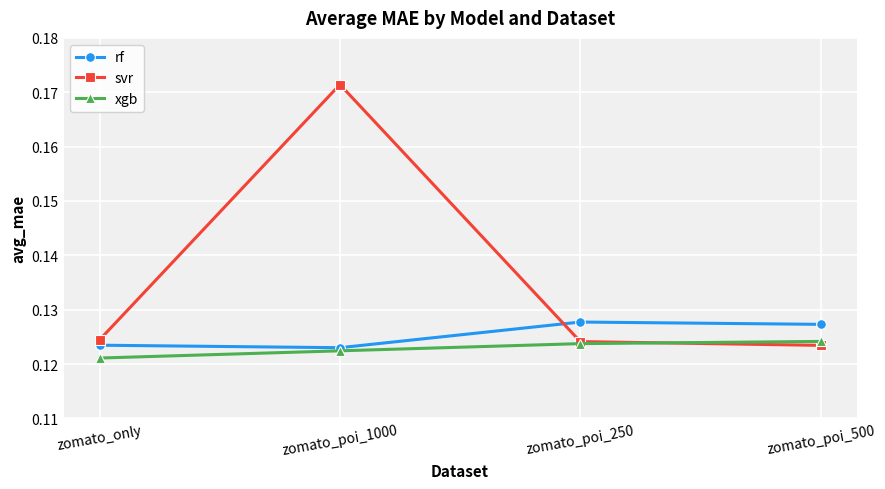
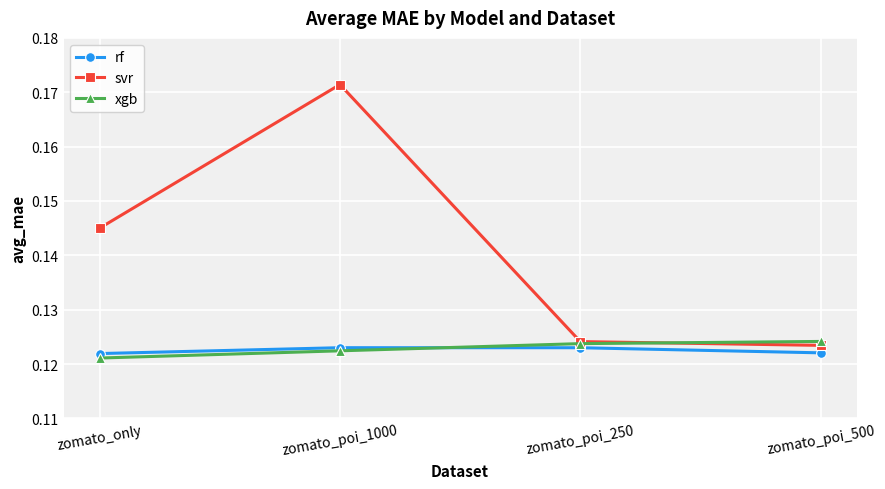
rf, zomato_only: 0.123 -> 0.122
svr, zomato_only: 0.124 -> 0.145
rf, zomato_poi_250: 0.128 -> 0.123
rf, zomato_poi_500: 0.127 -> 0.122
